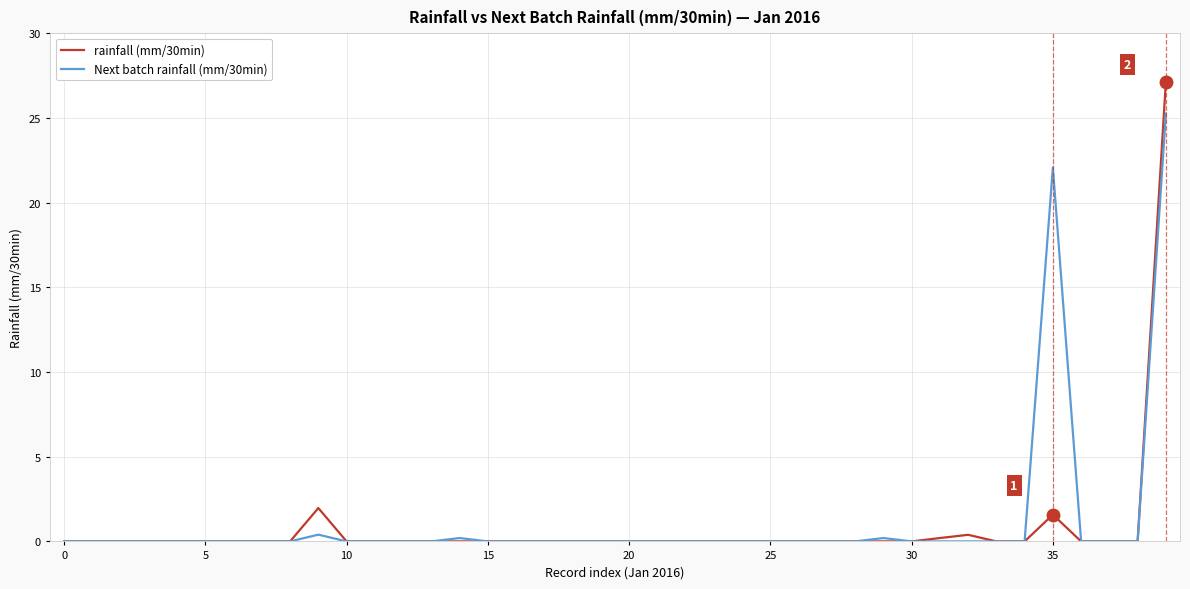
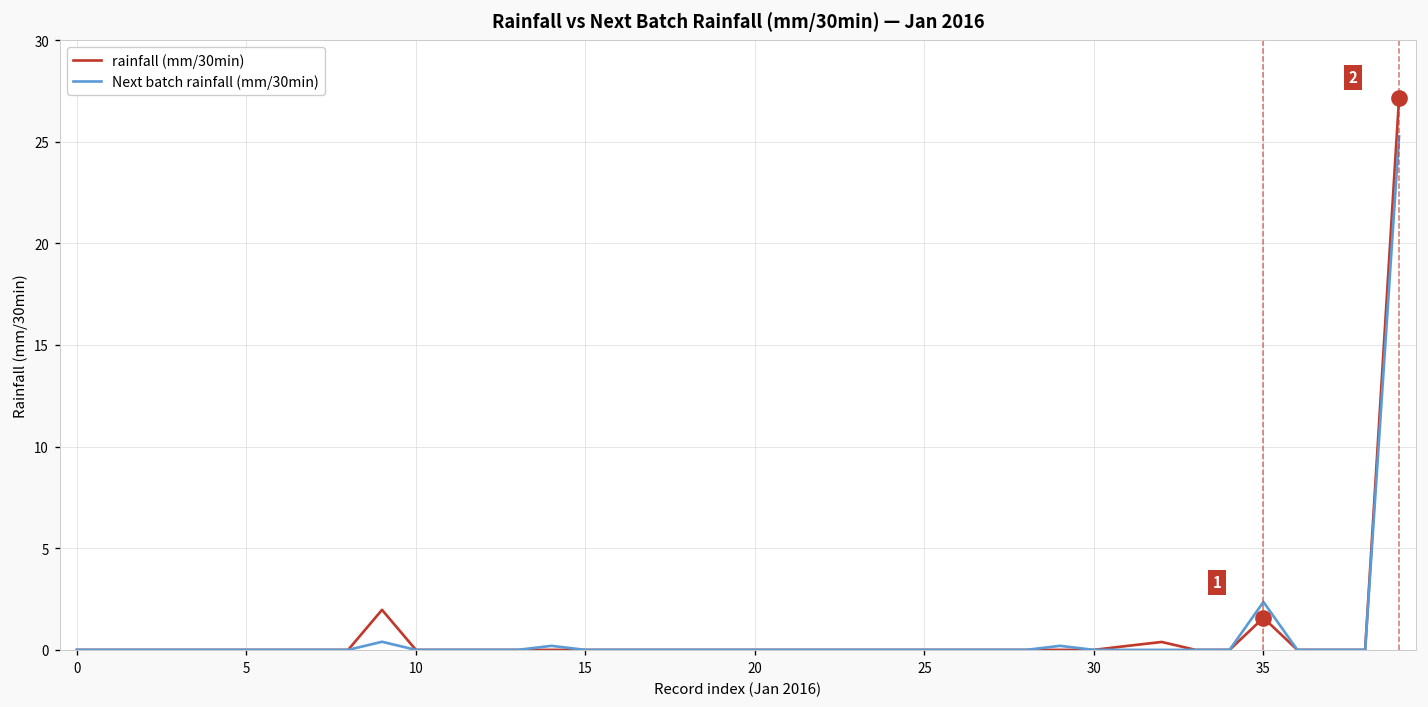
Next batch rainfall (mm/30min), 35: 22.1 -> 2.4
